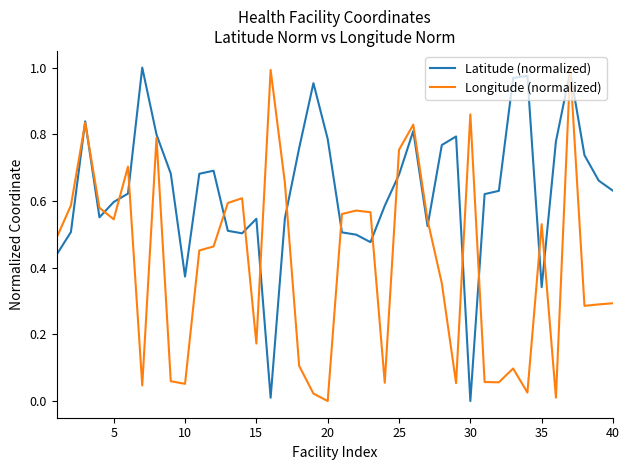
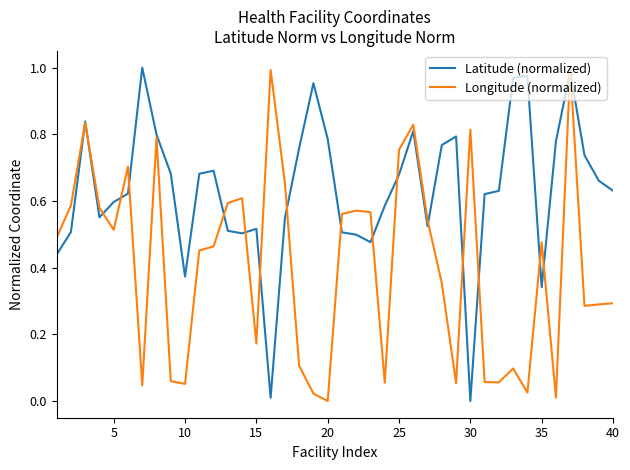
Longitude (normalized), 5: 0.55 -> 0.51
Latitude (normalized), 15: 0.55 -> 0.52
Longitude (normalized), 30: 0.86 -> 0.81
Longitude (normalized), 35: 0.53 -> 0.48
